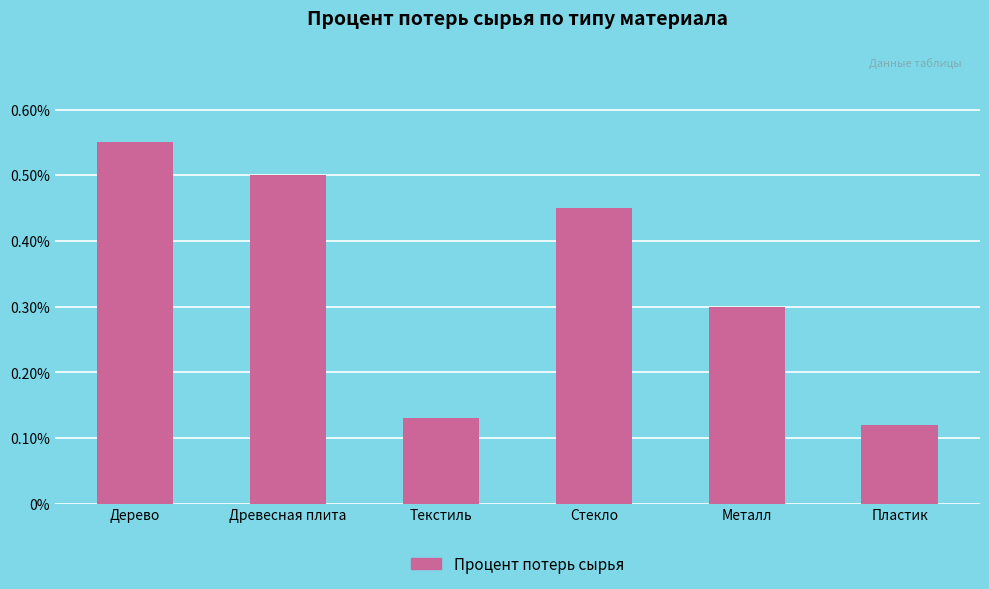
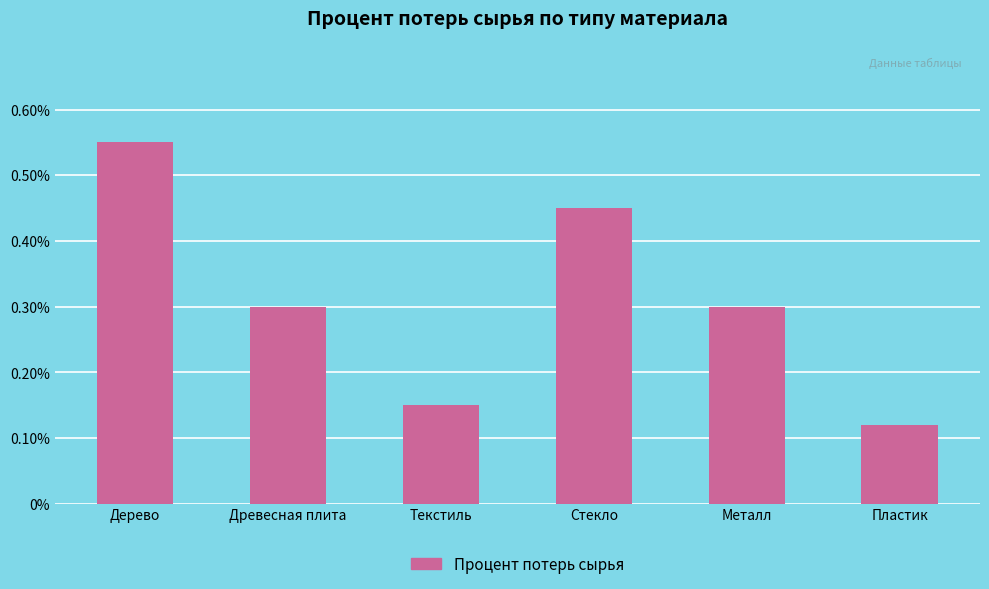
Древесная плита: 0.50% -> 0.30%
Текстиль: 0.13% -> 0.15%
